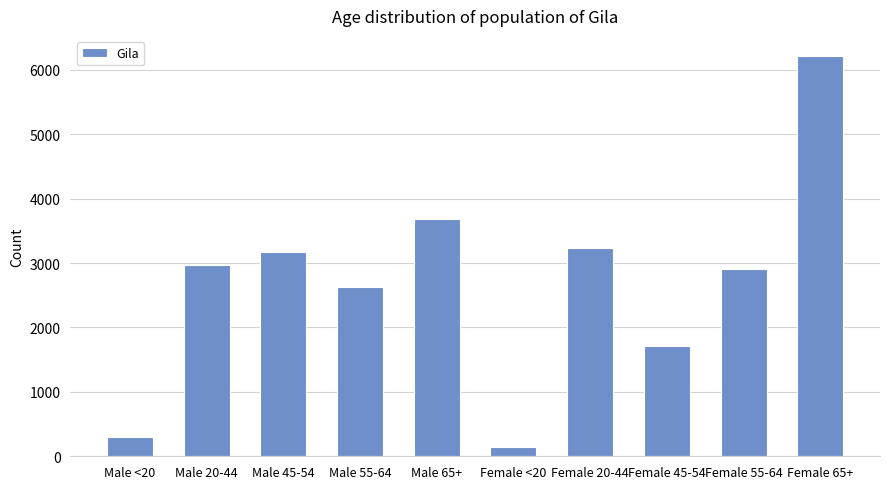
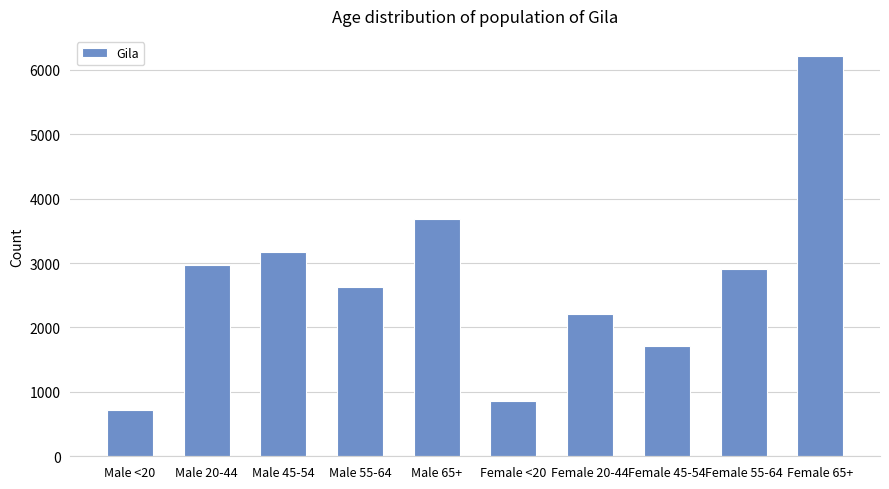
Male <20: 300 -> 700
Female <20: 100 -> 900
Female 20-44: 3200 -> 2200
